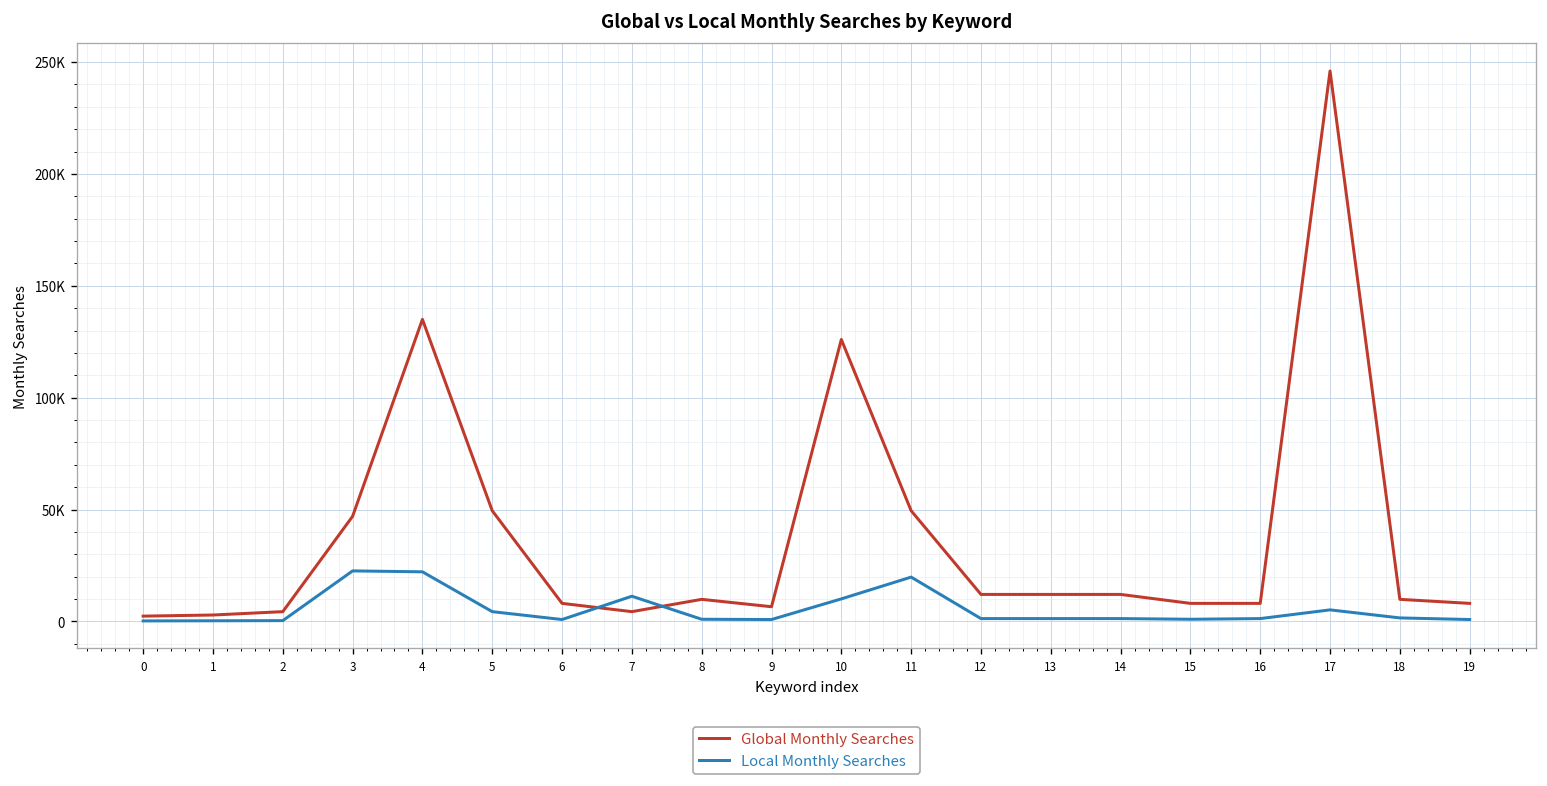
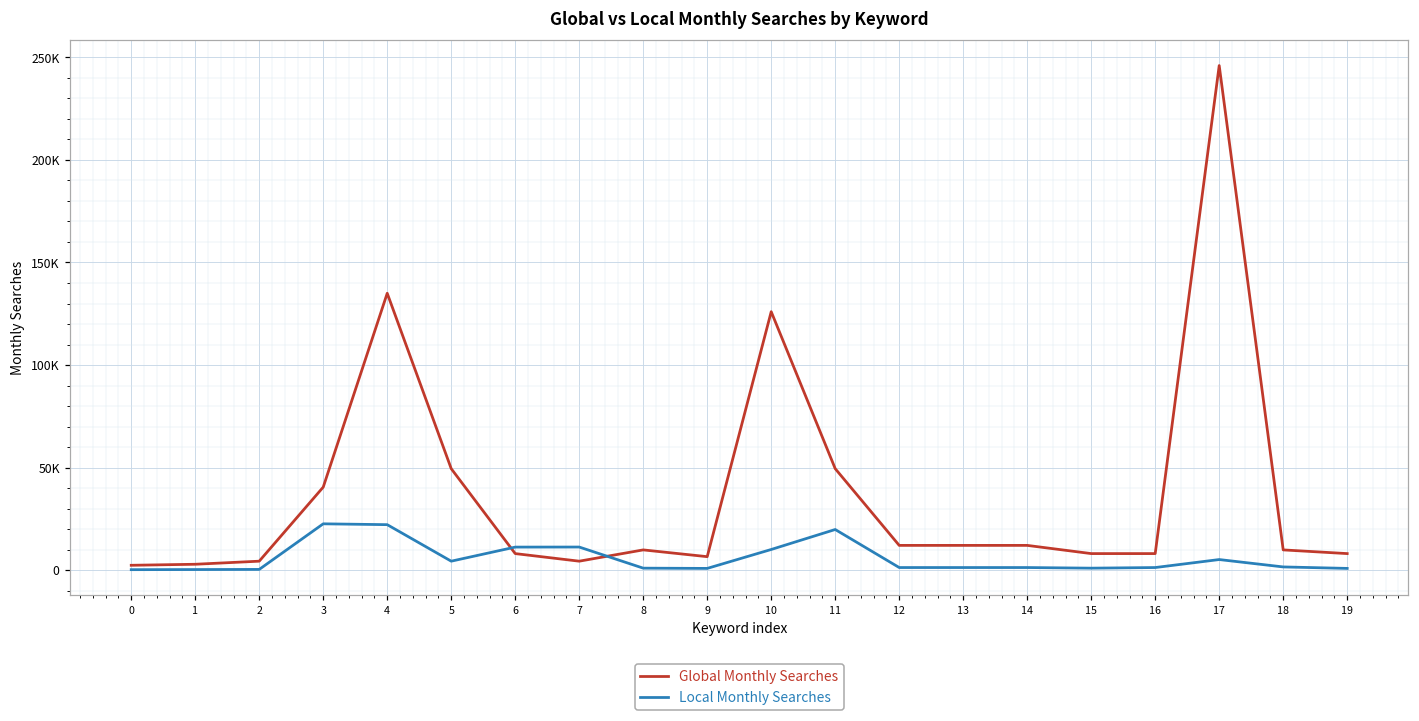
Global Monthly Searches, 3: 47000 -> 41000
Local Monthly Searches, 6: 1000 -> 11000
